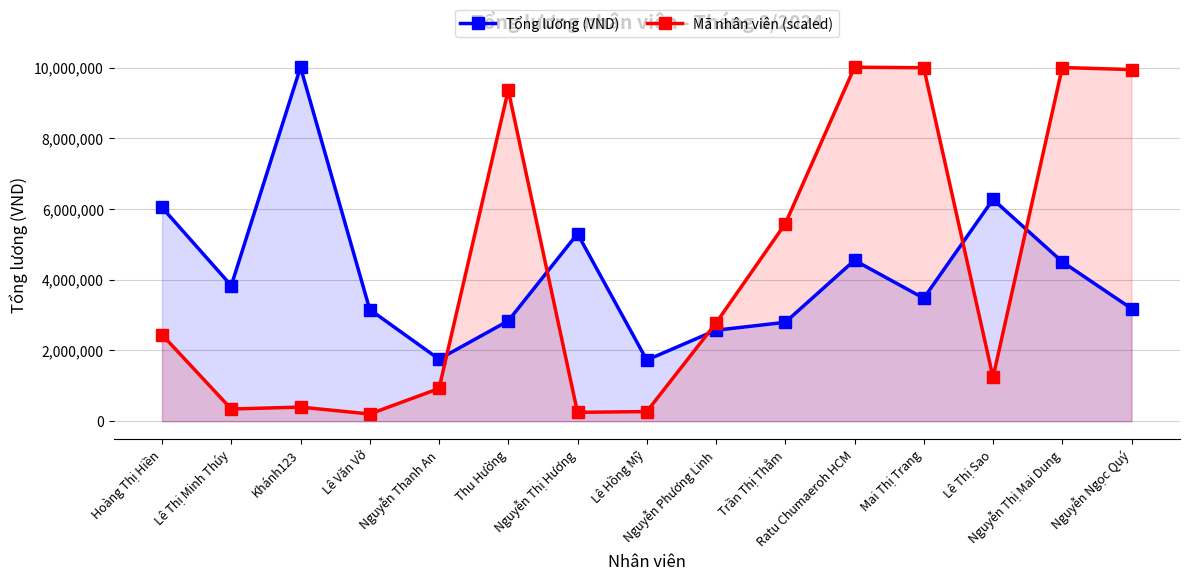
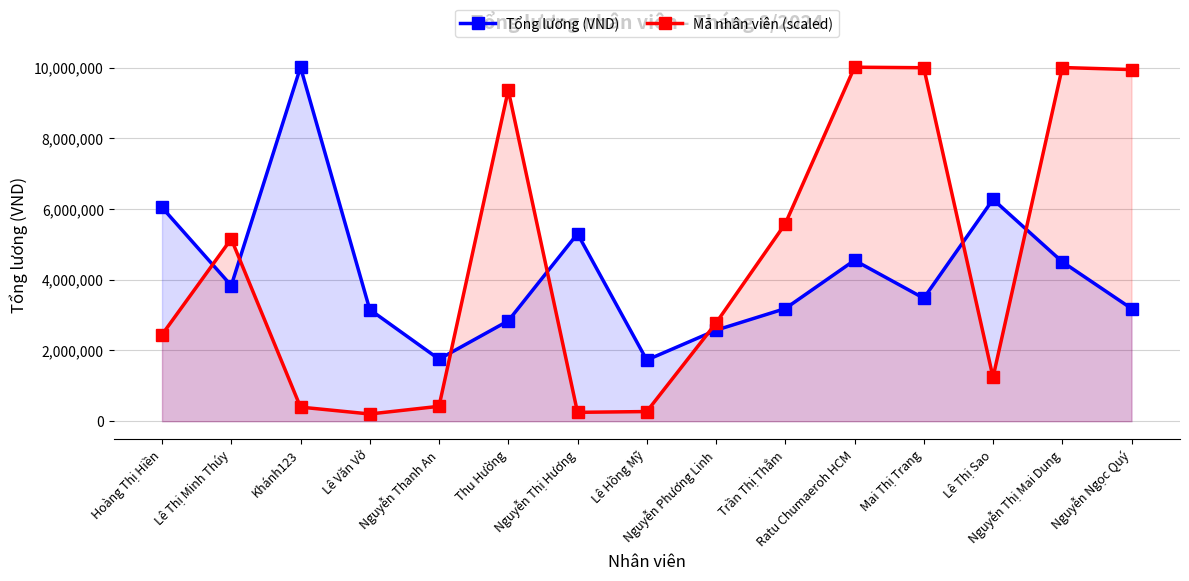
Mã nhân viên (scaled), Lê Thị Minh Thúy: 300,000 -> 5,200,000
Mã nhân viên (scaled), Nguyễn Thanh An: 900,000 -> 400,000
Tổng lương (VND), Trần Thị Thắm: 2,800,000 -> 3,200,000
